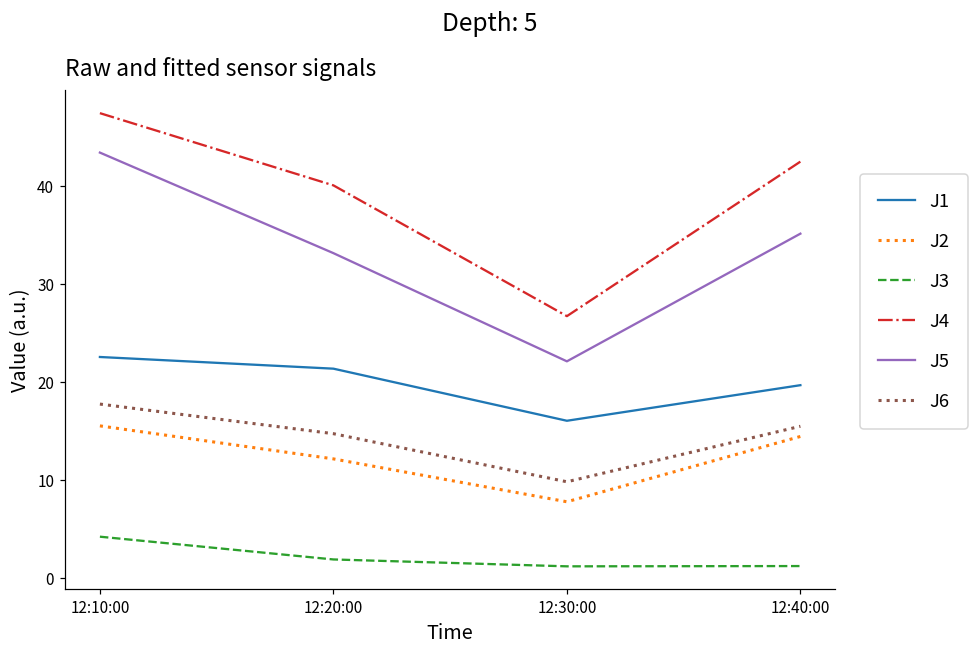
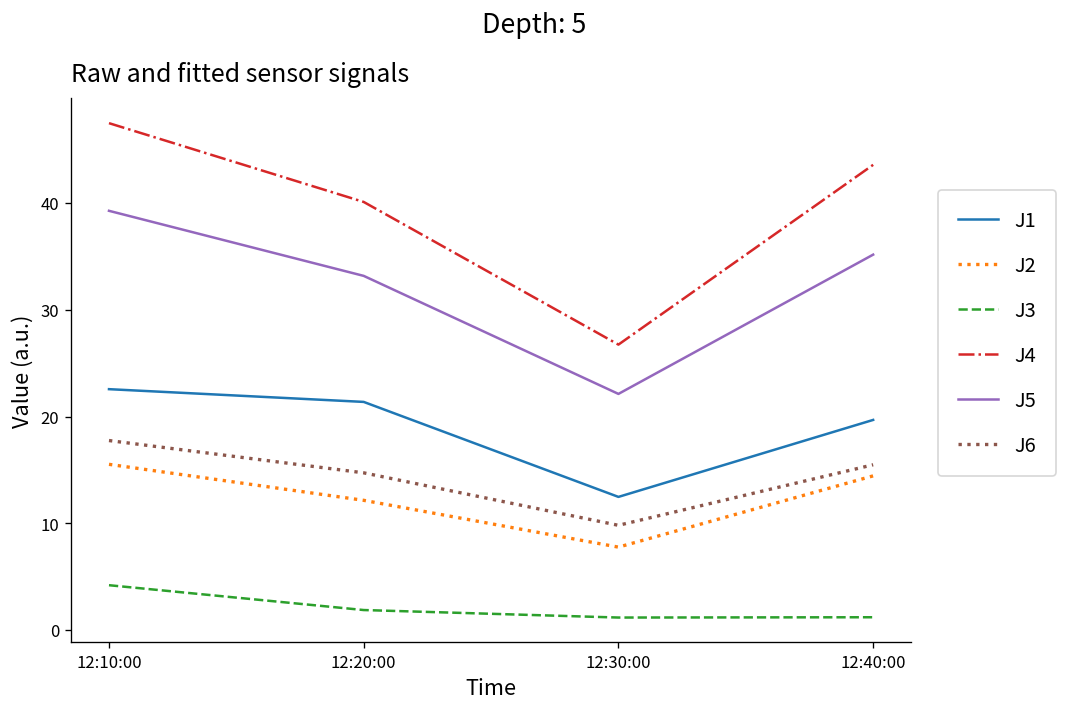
J5, 12:10:00: 43 -> 39
J1, 12:30:00: 16 -> 12
J4, 12:40:00: 43 -> 44
